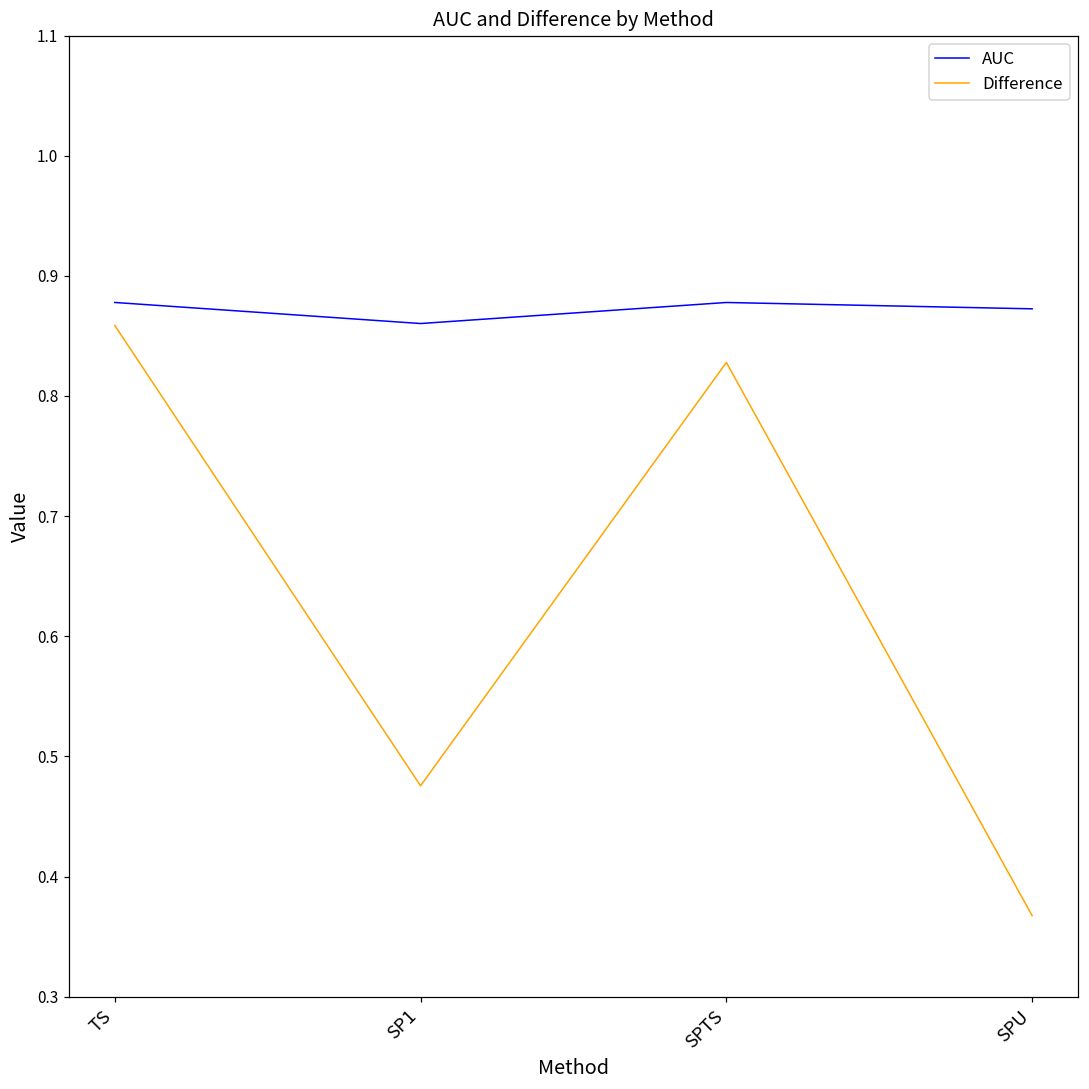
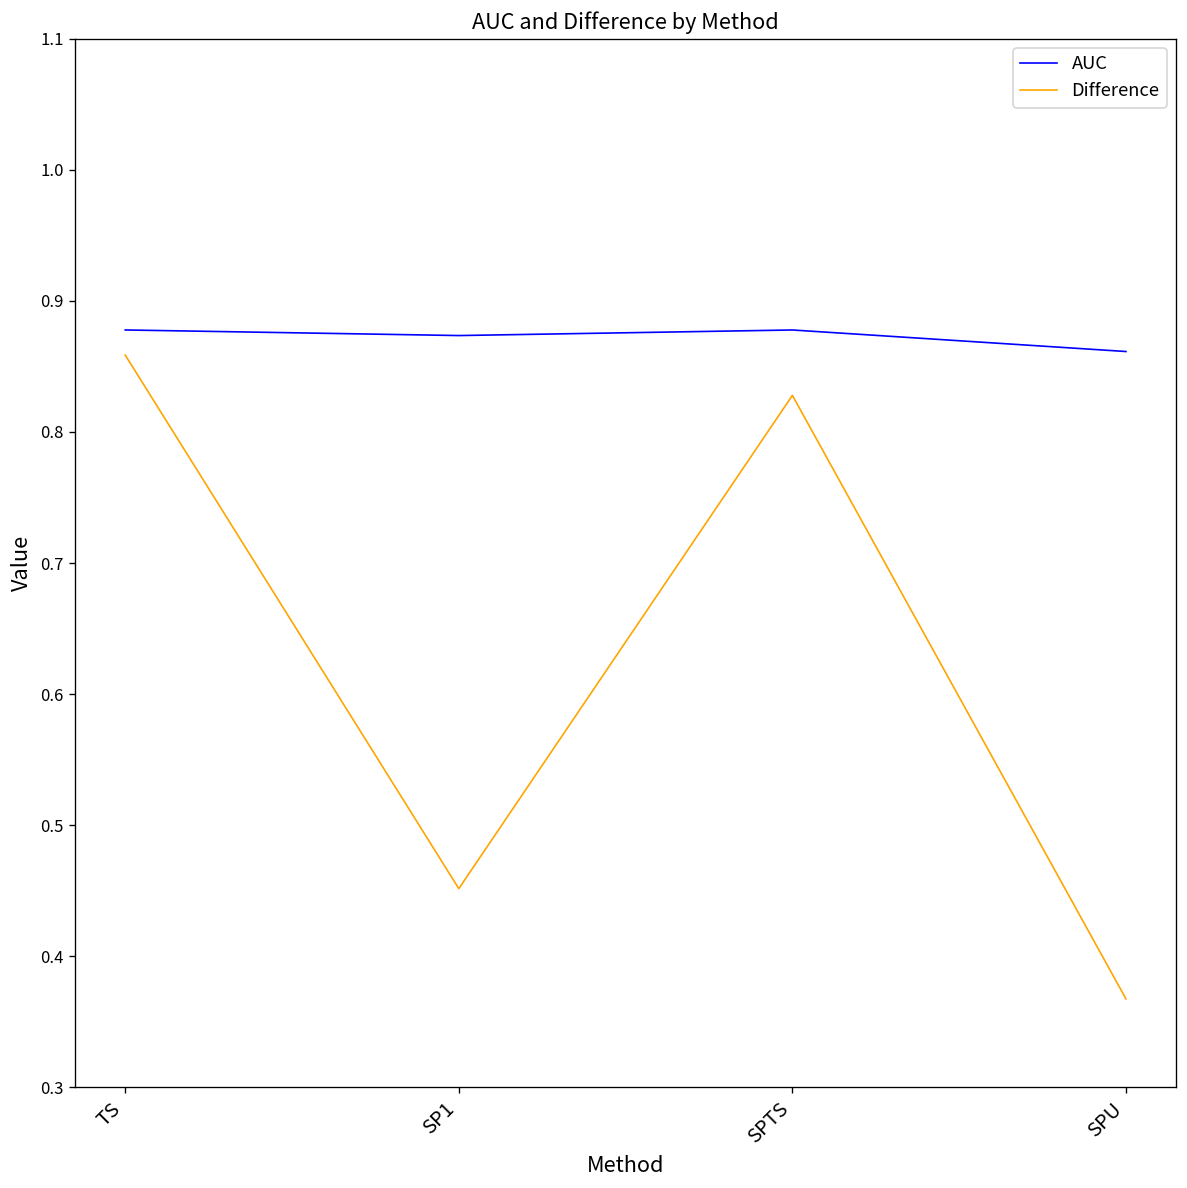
AUC, SP1: 0.860 -> 0.874
Difference, SP1: 0.476 -> 0.452
AUC, SPU: 0.873 -> 0.861
